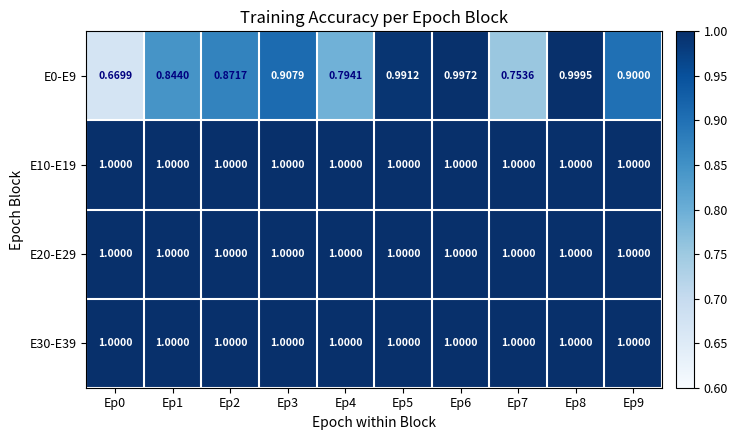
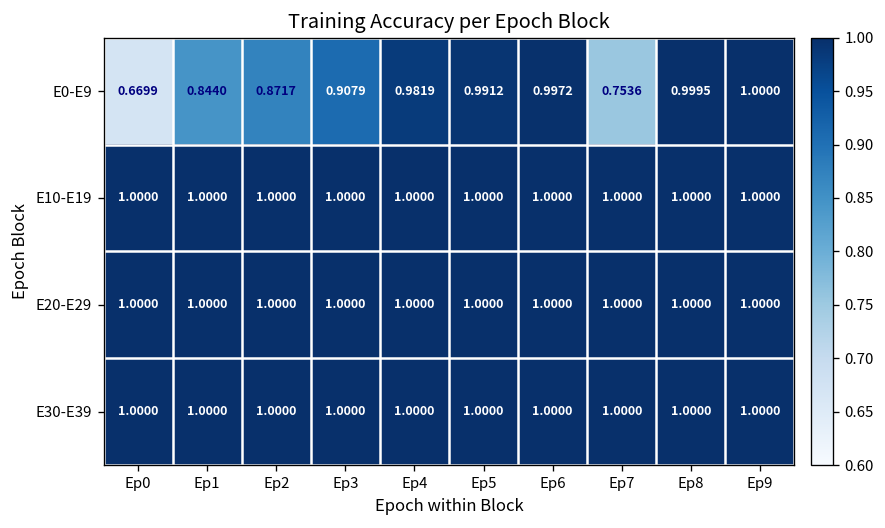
E0-E9, Ep4: 0.7941 -> 0.9819
E0-E9, Ep9: 0.9000 -> 1.0000
